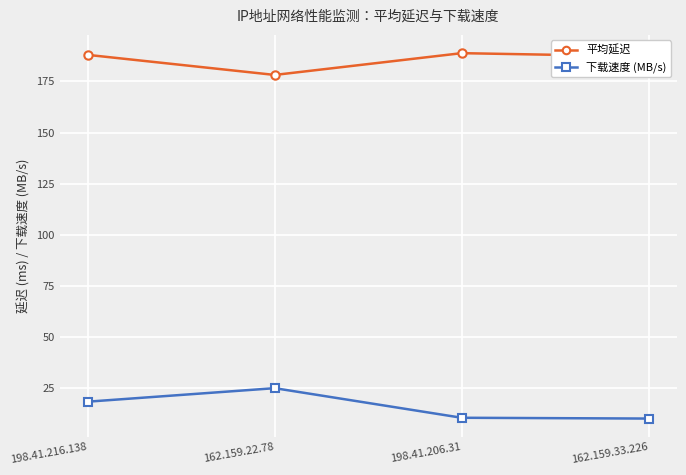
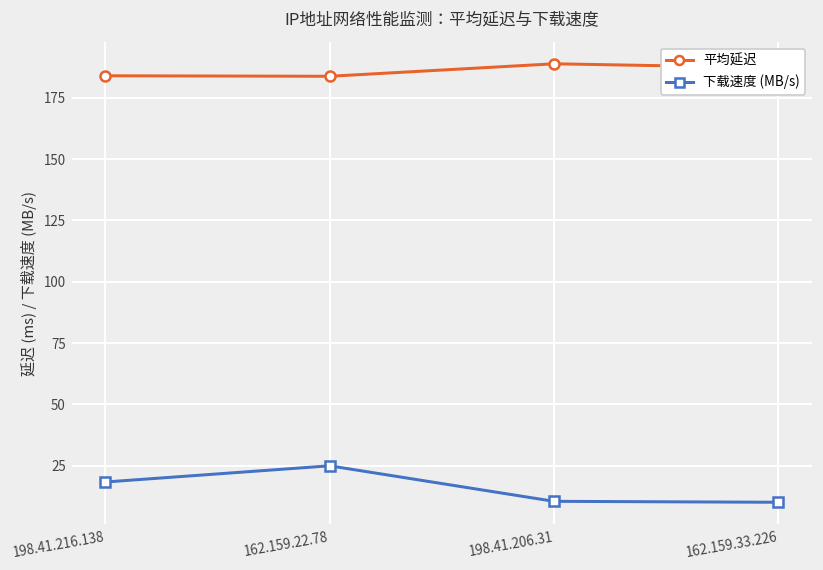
平均延迟, 198.41.216.138: 188 -> 184
平均延迟, 162.159.22.78: 178 -> 184
